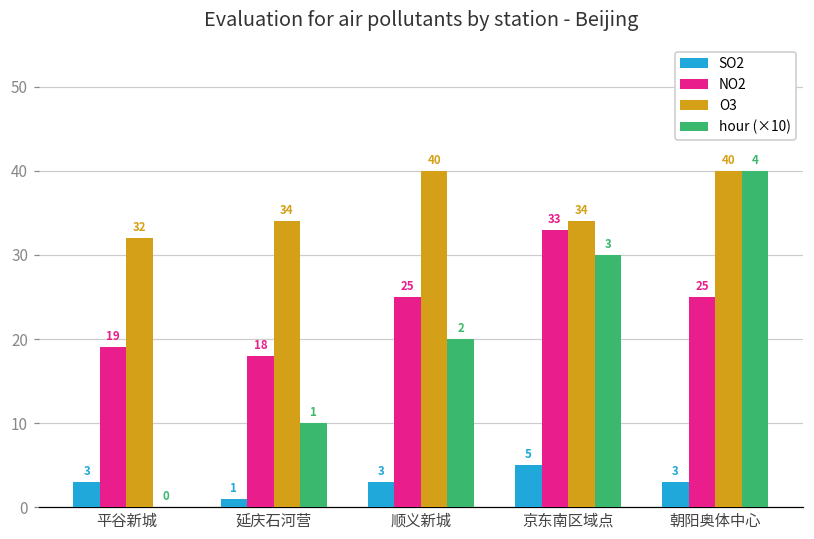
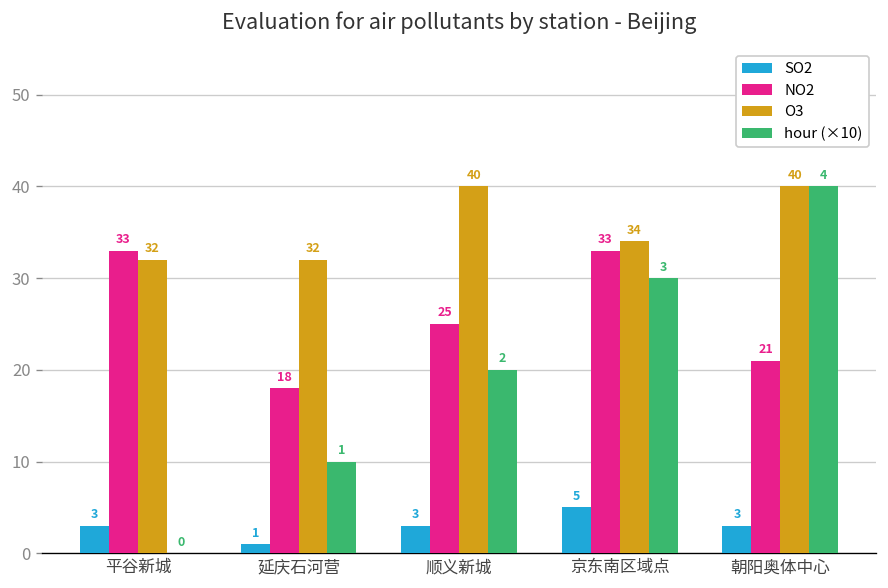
NO2, 平谷新城: 19 -> 33
O3, 延庆石河营: 34 -> 32
NO2, 朝阳奥体中心: 25 -> 21
